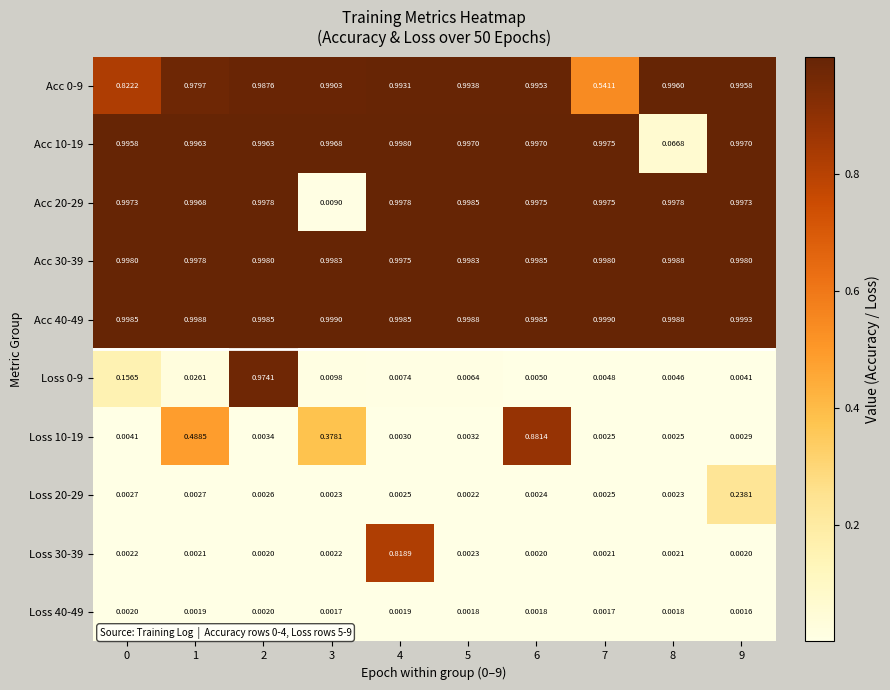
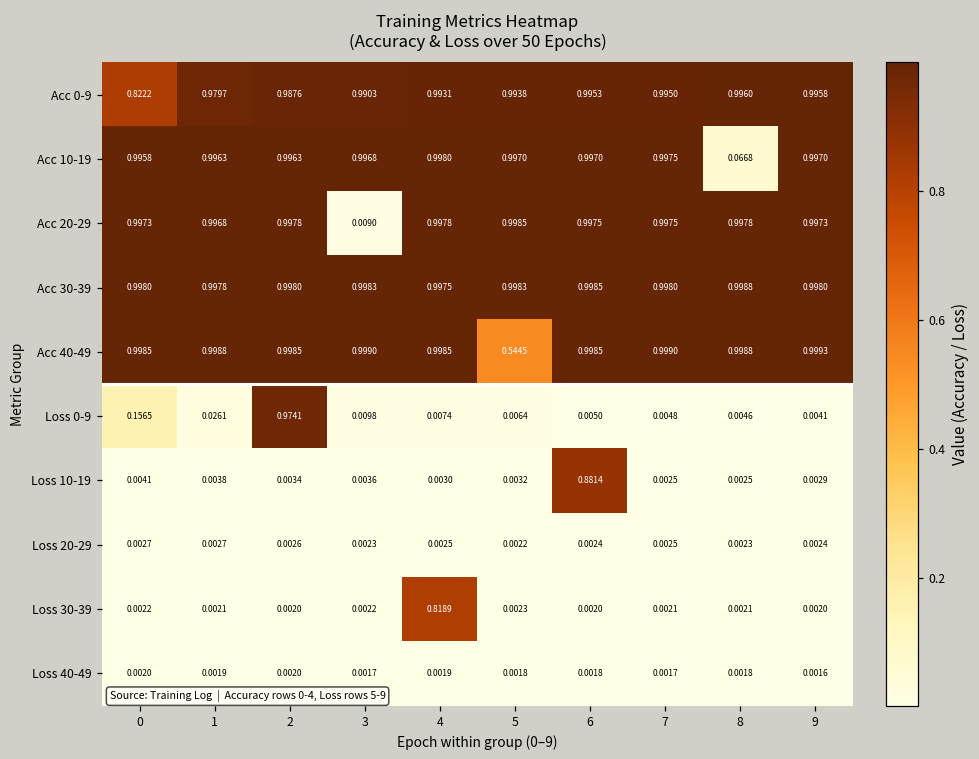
Acc 0-9, 7: 0.5411 -> 0.9950
Acc 40-49, 5: 0.9988 -> 0.5445
Loss 10-19, 1: 0.4885 -> 0.0038
Loss 10-19, 3: 0.3781 -> 0.0036
Loss 20-29, 9: 0.2381 -> 0.0024
